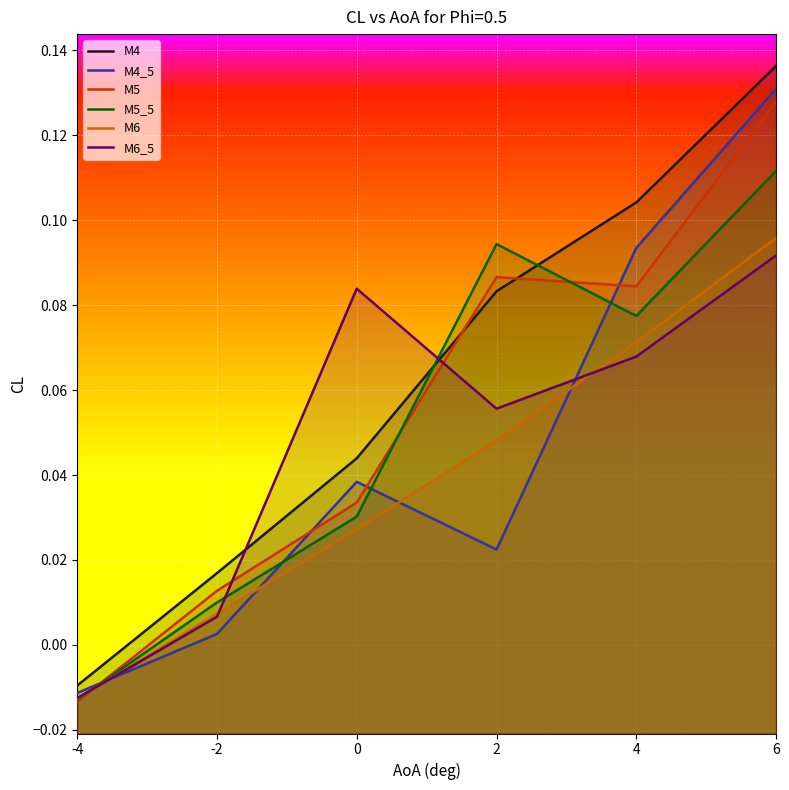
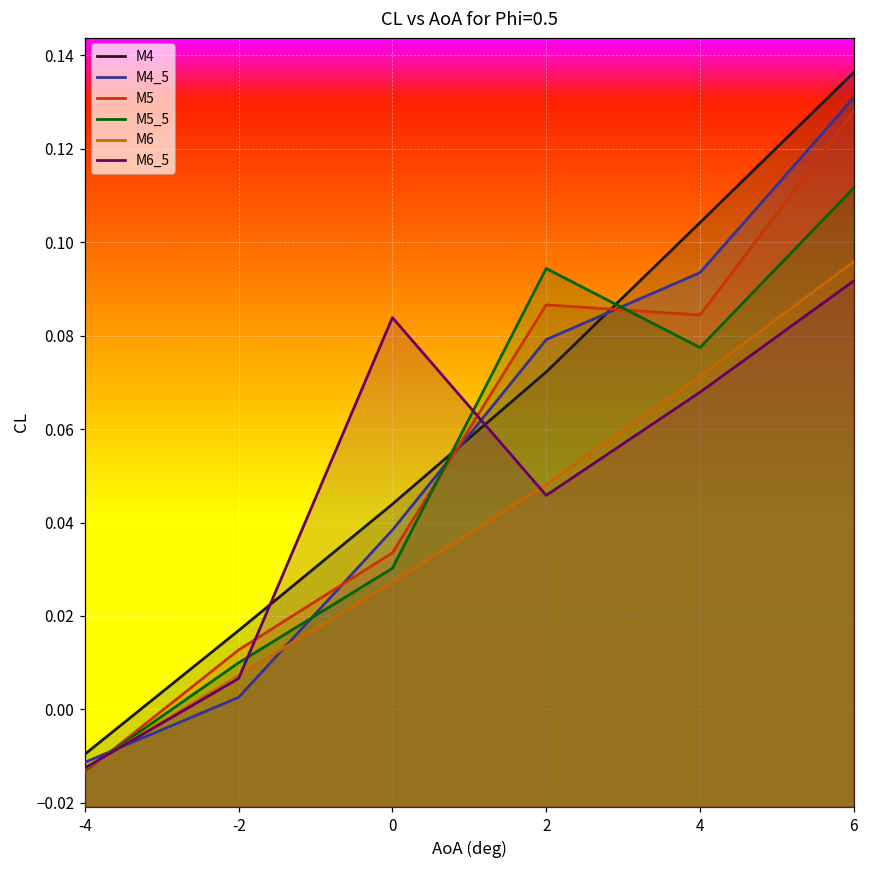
M4, 2: 0.083 -> 0.072
M4_5, 2: 0.022 -> 0.079
M6_5, 2: 0.056 -> 0.046
